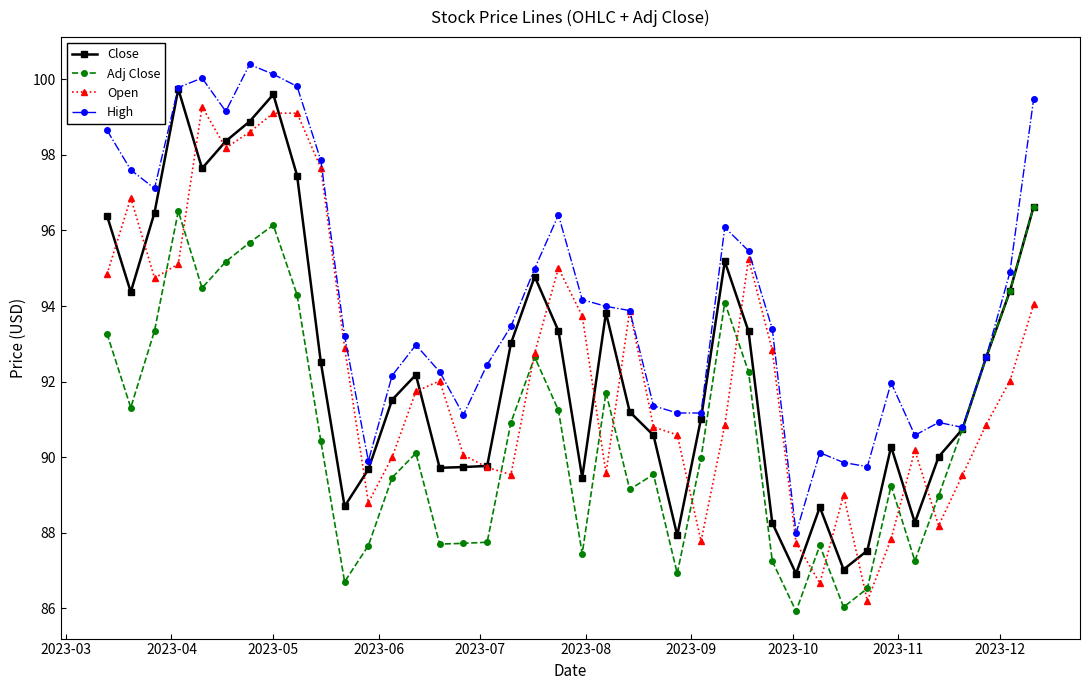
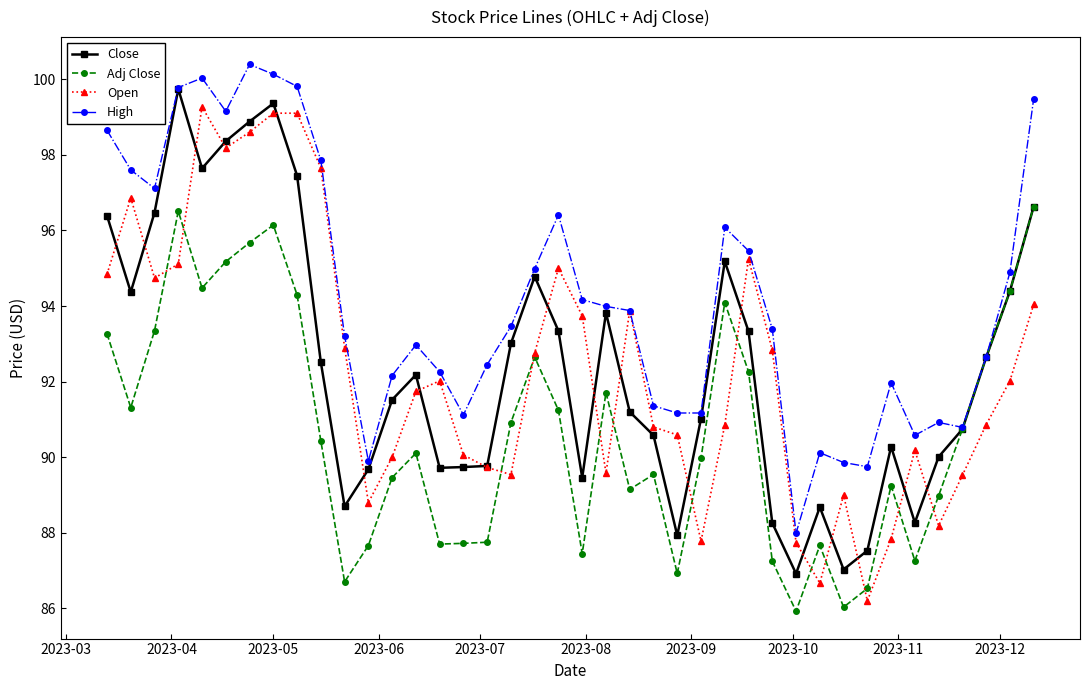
Close, 2023-05: 99.6 -> 99.4
